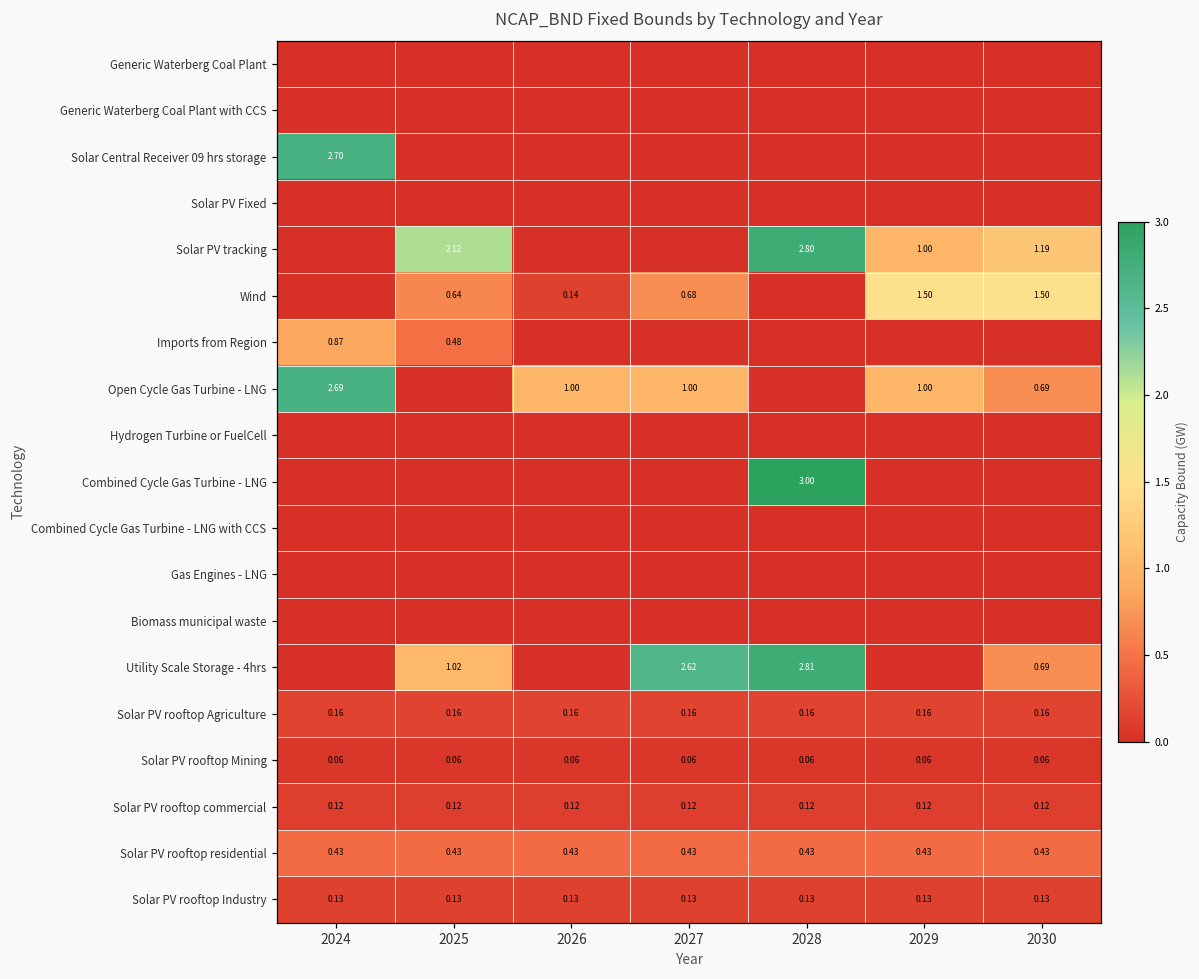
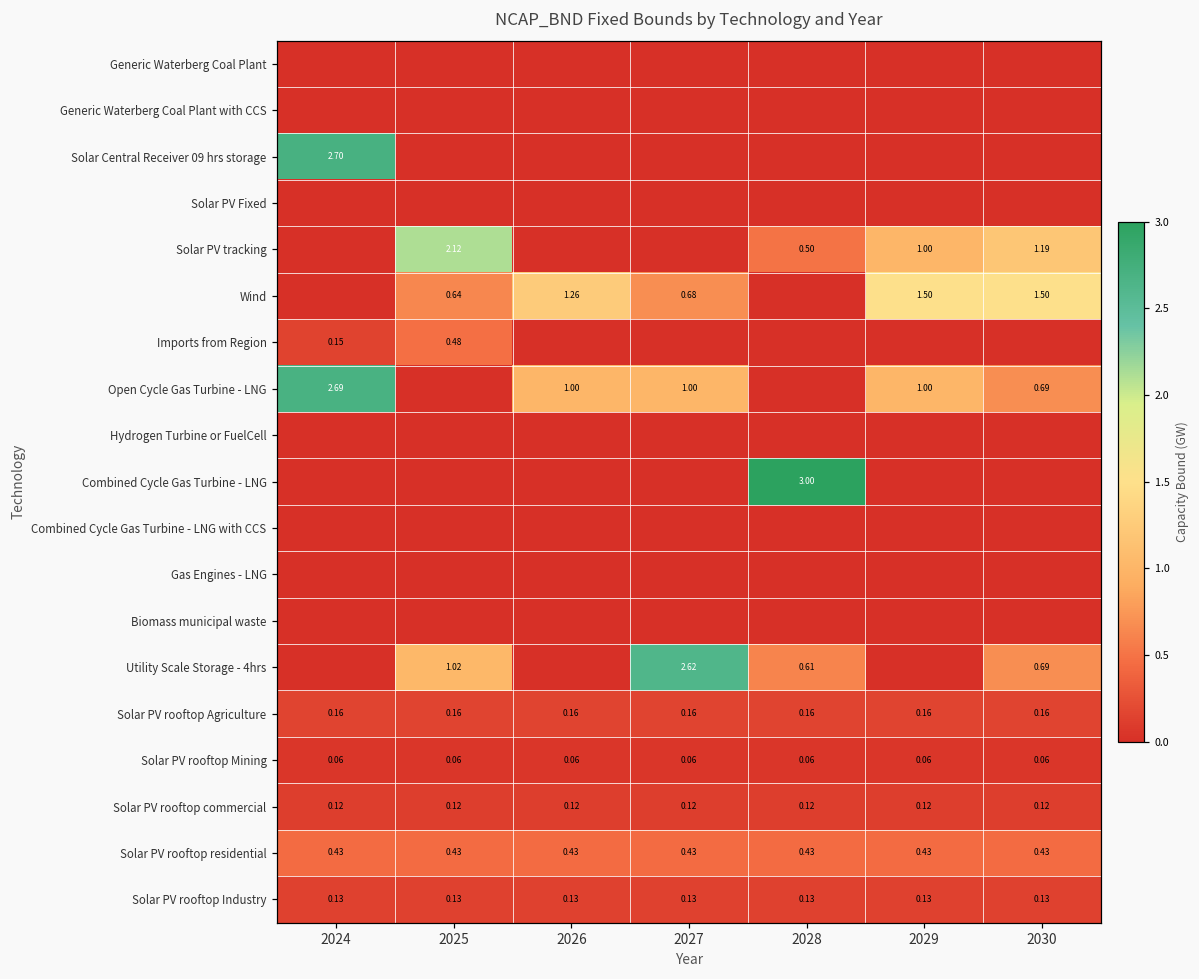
Solar PV tracking, 2028: 2.80 -> 0.50
Wind, 2026: 0.14 -> 1.26
Imports from Region, 2024: 0.87 -> 0.15
Utility Scale Storage - 4hrs, 2028: 2.81 -> 0.61
